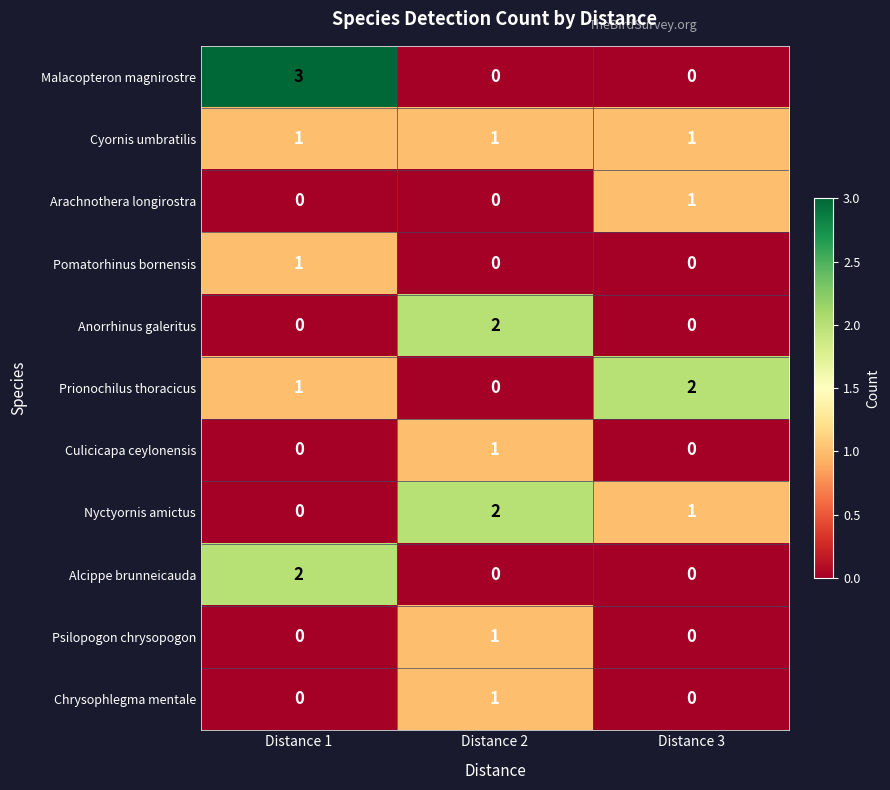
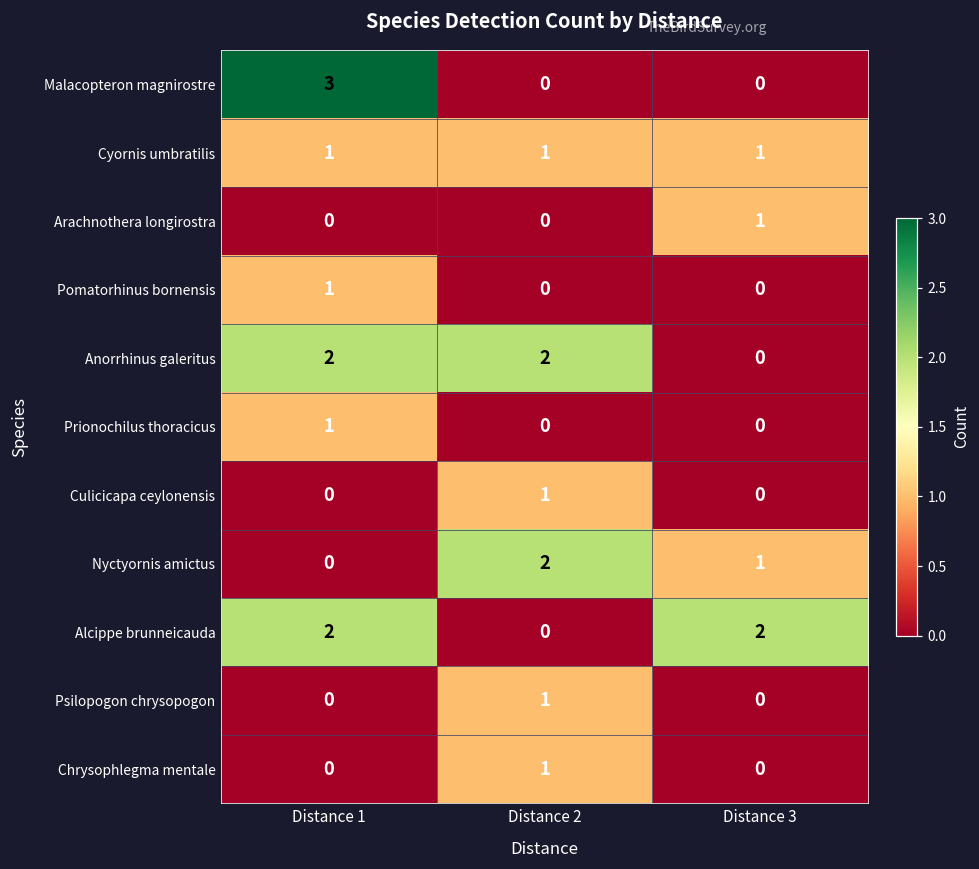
Anorrhinus galeritus, Distance 1: 0 -> 2
Prionochilus thoracicus, Distance 3: 2 -> 0
Alcippe brunneicauda, Distance 3: 0 -> 2
